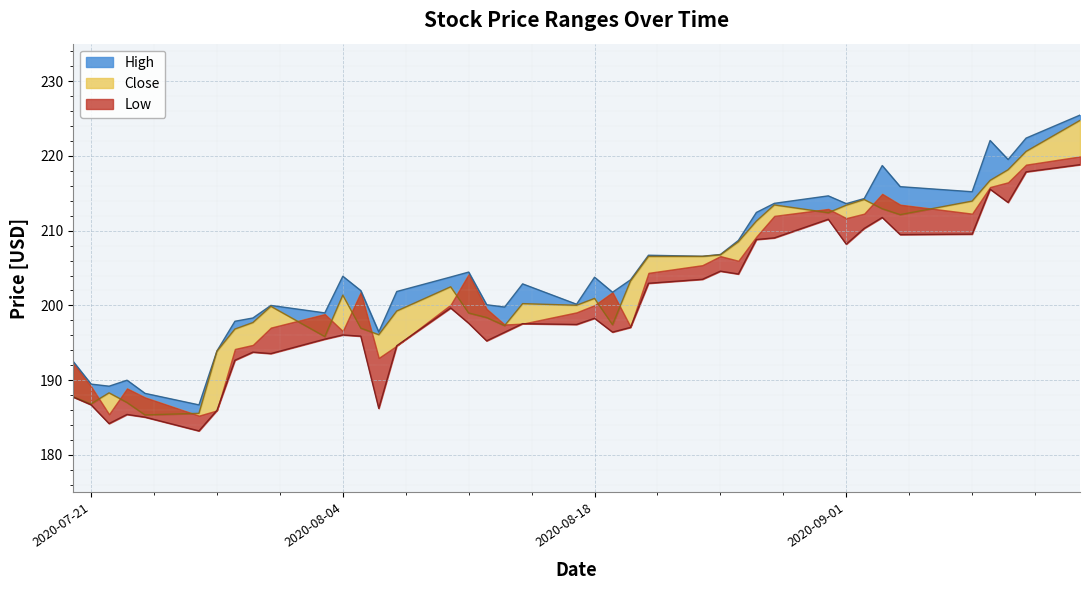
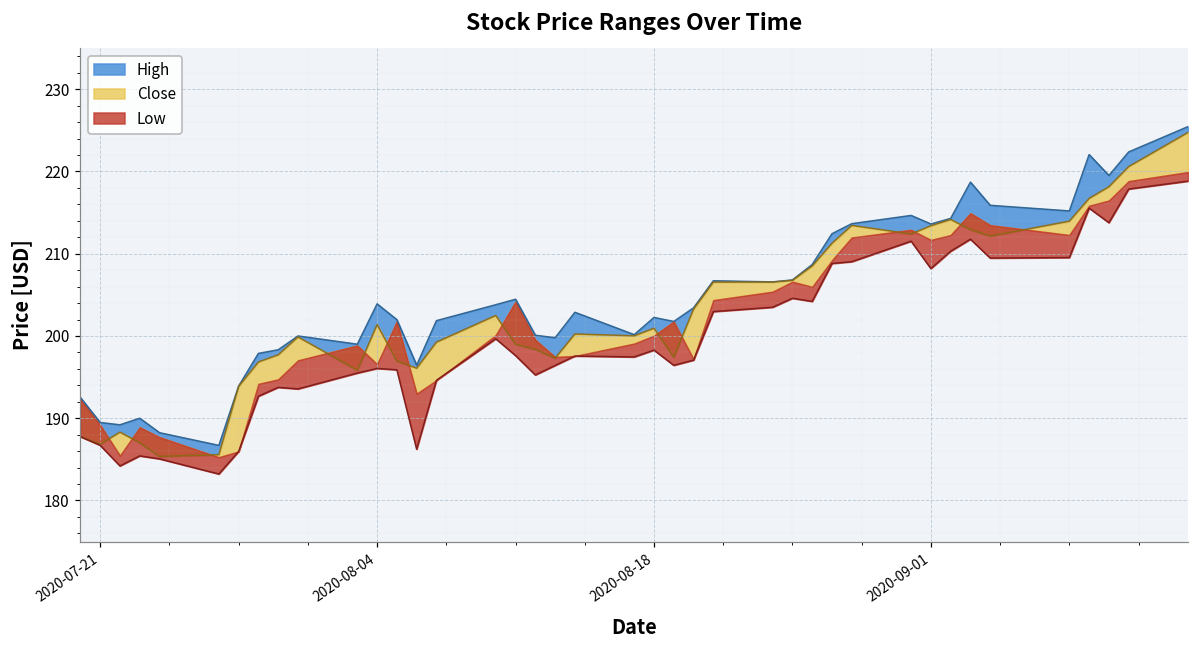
High, 2020-08-18: 204 -> 202
